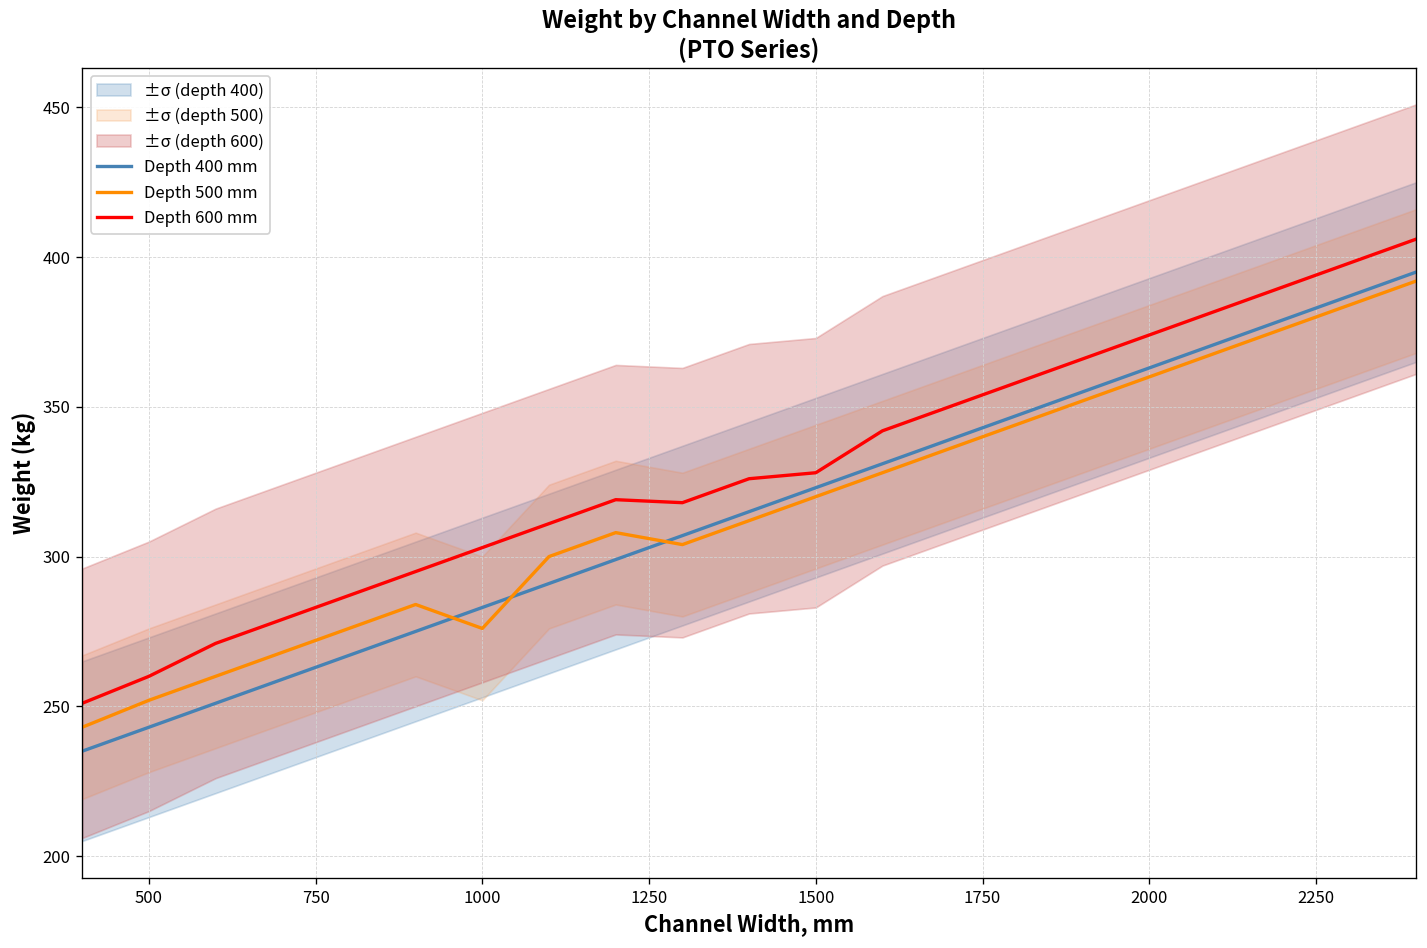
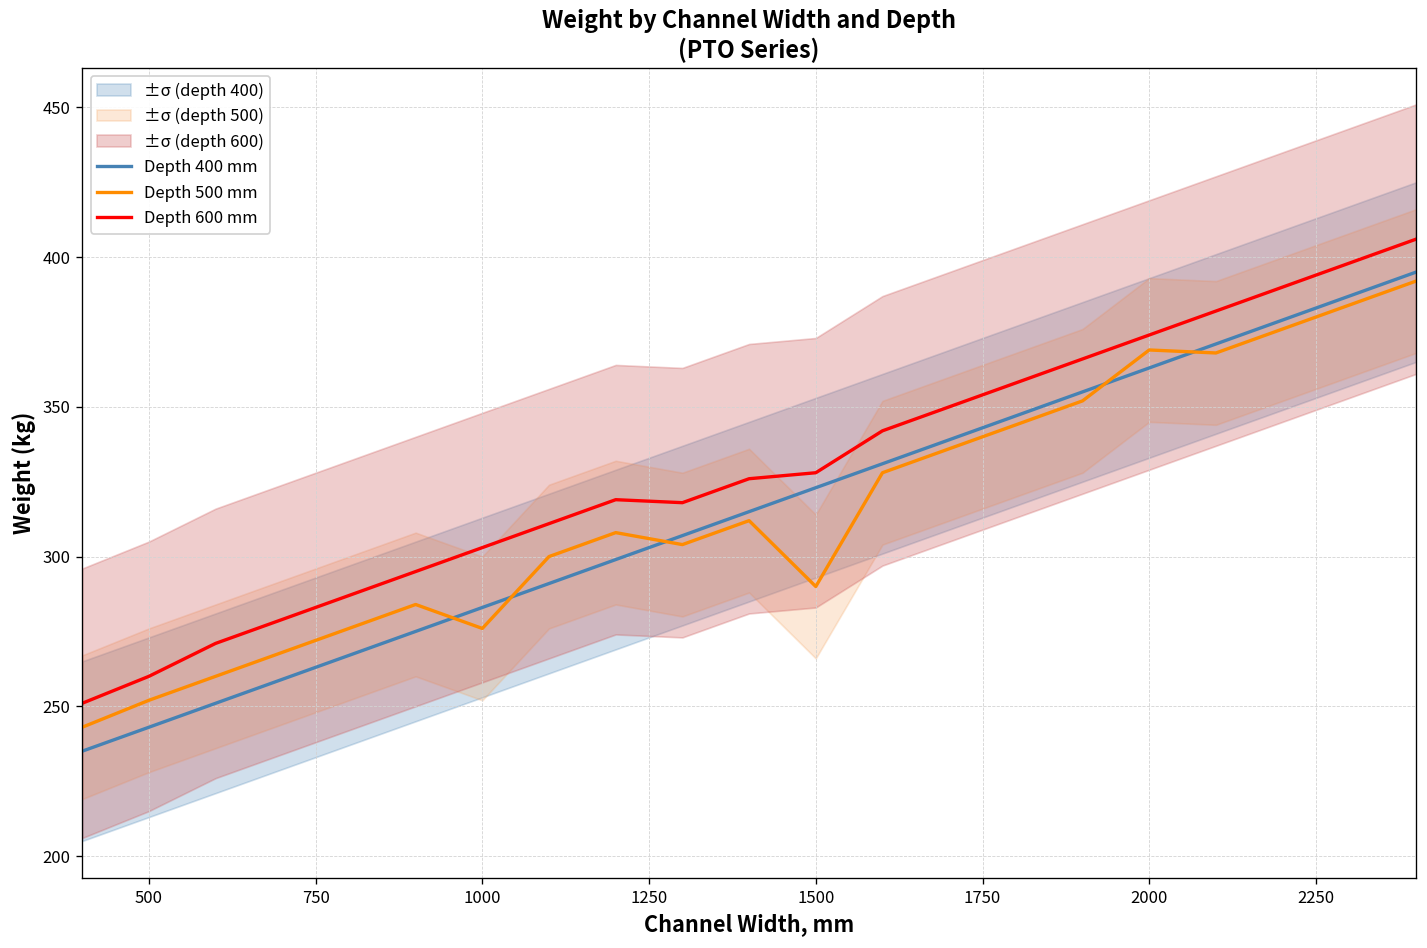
Depth 500 mm, 1500: 320 -> 290
Depth 500 mm, 2000: 360 -> 369
